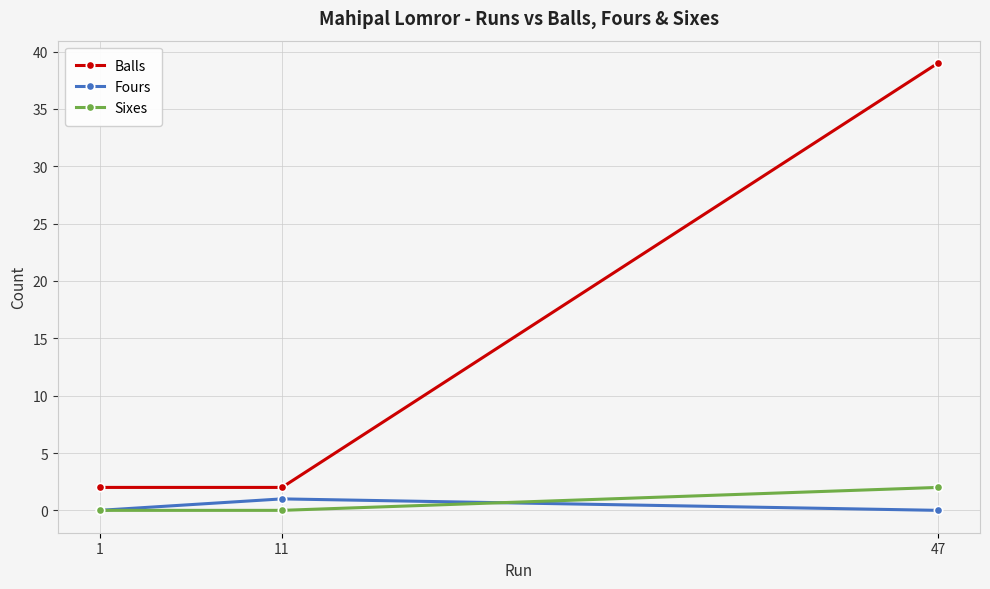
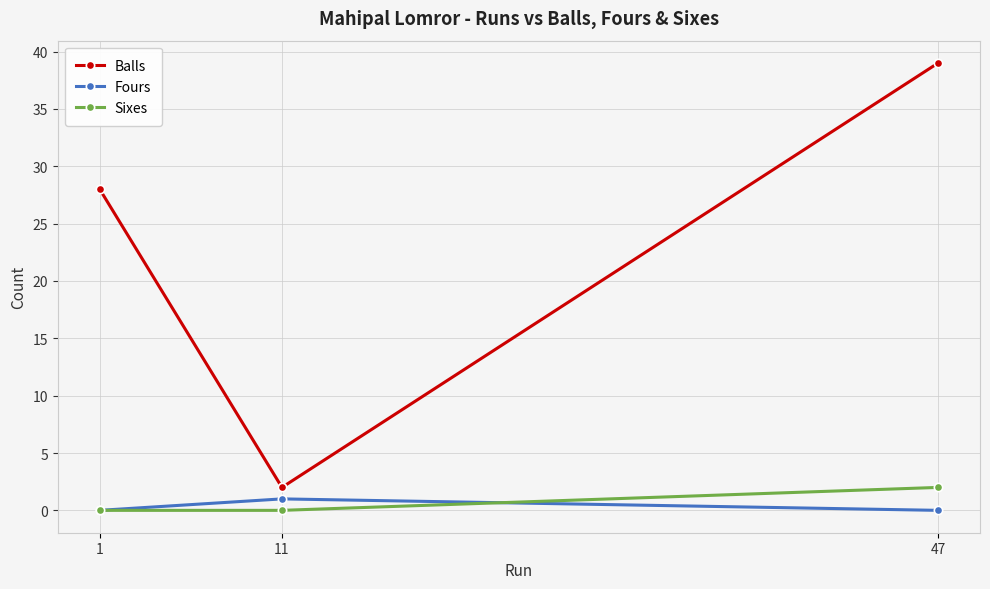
Balls, 1: 2 -> 28
